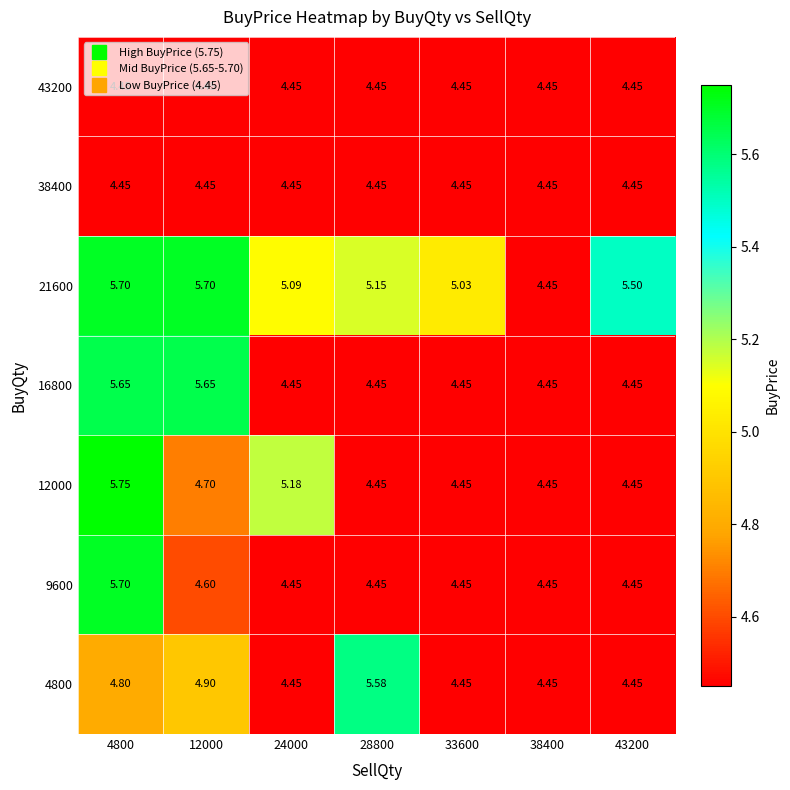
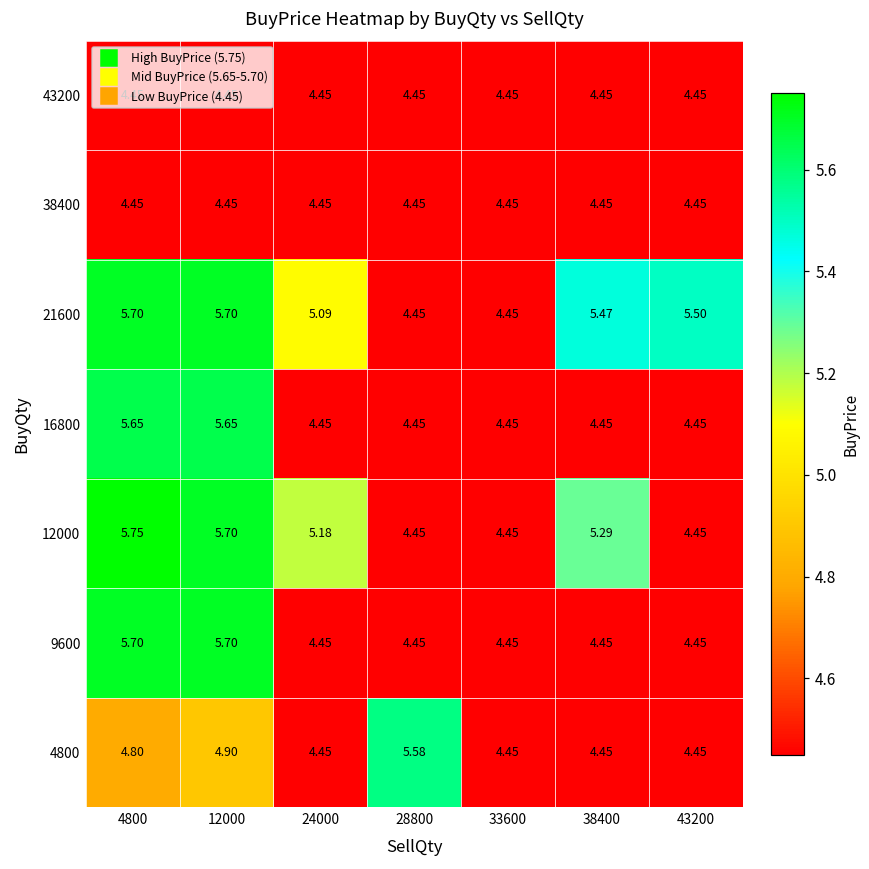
21600, 28800: 5.15 -> 4.45
21600, 33600: 5.03 -> 4.45
21600, 38400: 4.45 -> 5.47
12000, 12000: 4.70 -> 5.70
12000, 38400: 4.45 -> 5.29
9600, 12000: 4.60 -> 5.70
